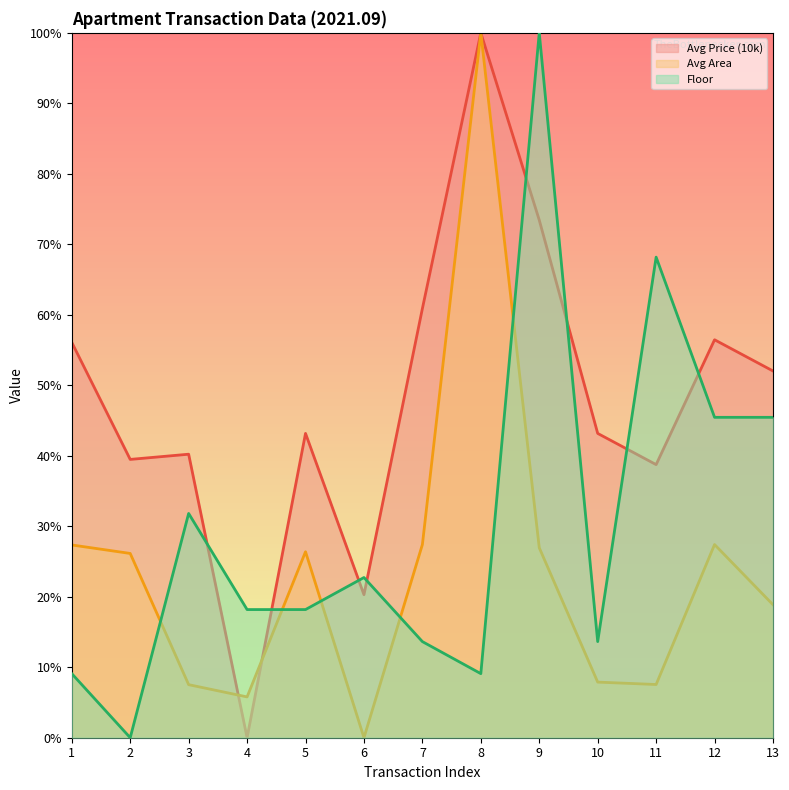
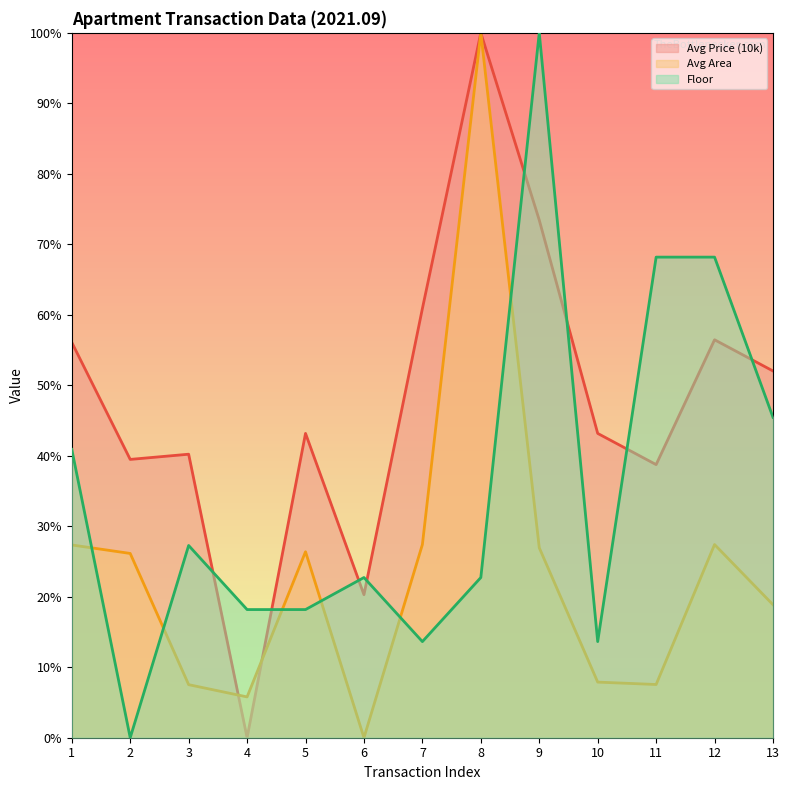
Floor, 1: 9% -> 41%
Floor, 3: 32% -> 27%
Floor, 8: 9% -> 23%
Floor, 12: 45% -> 68%
